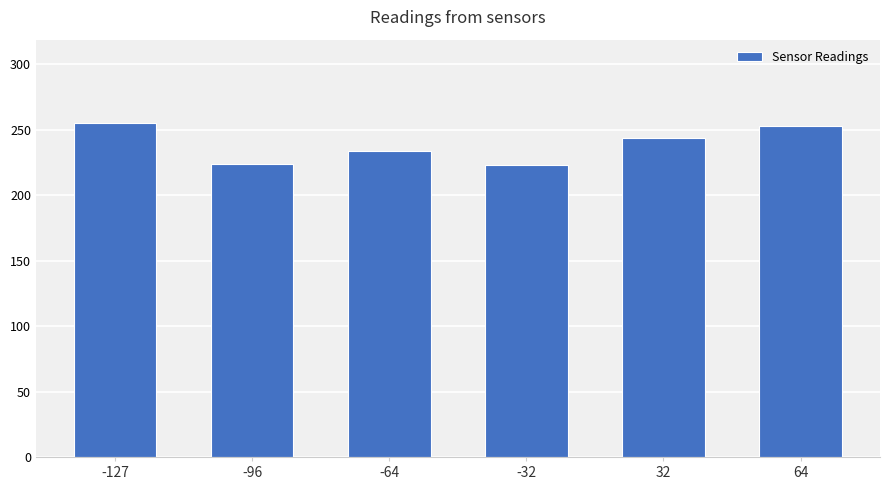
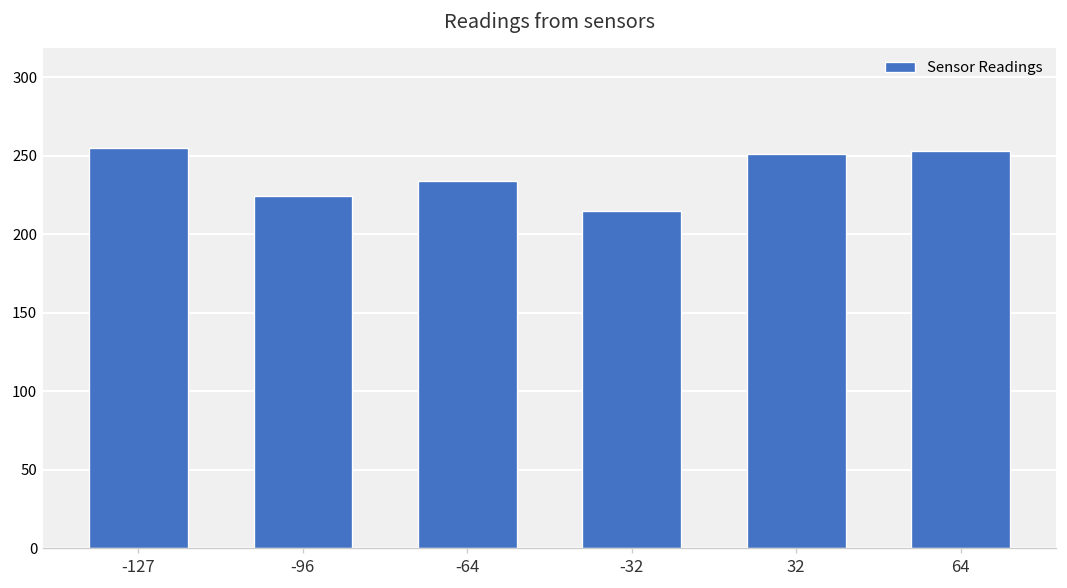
-32: 223 -> 215
32: 244 -> 251
